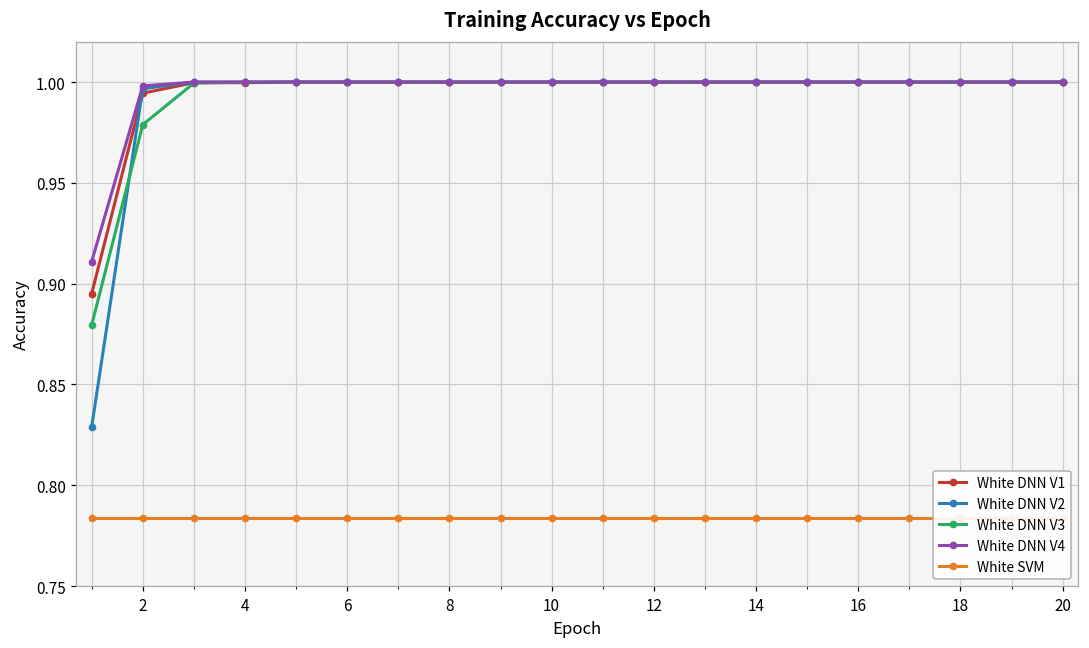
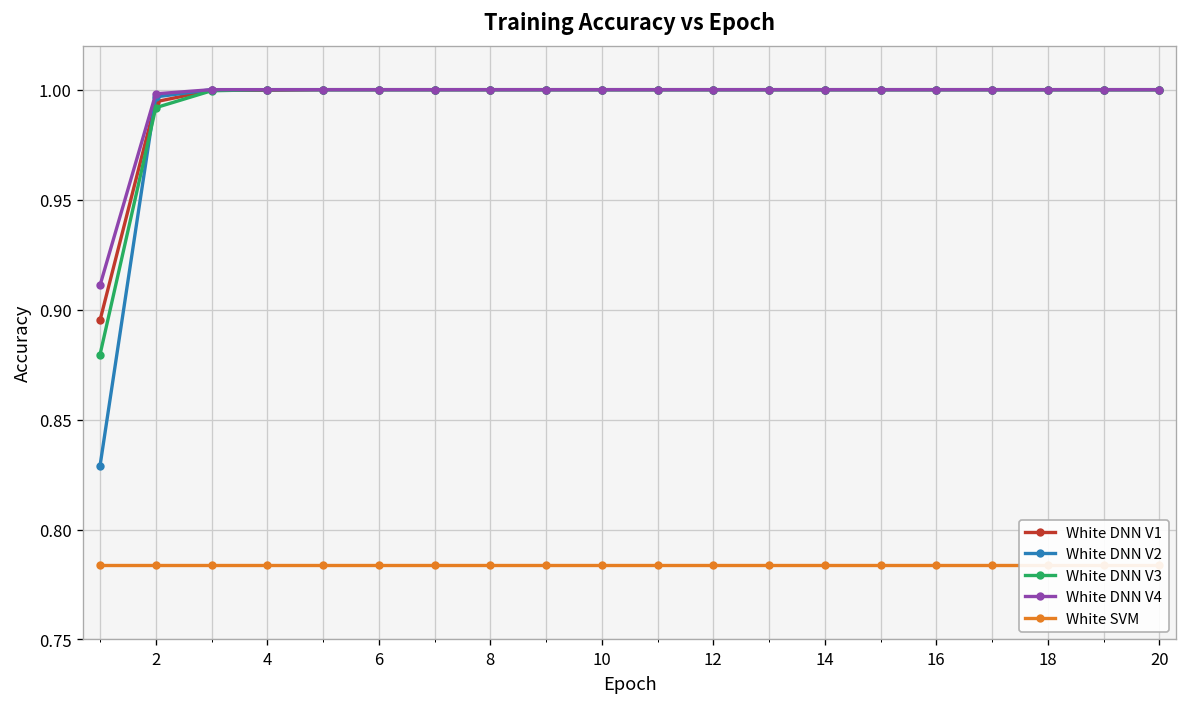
White DNN V3, 2: 0.979 -> 0.992
